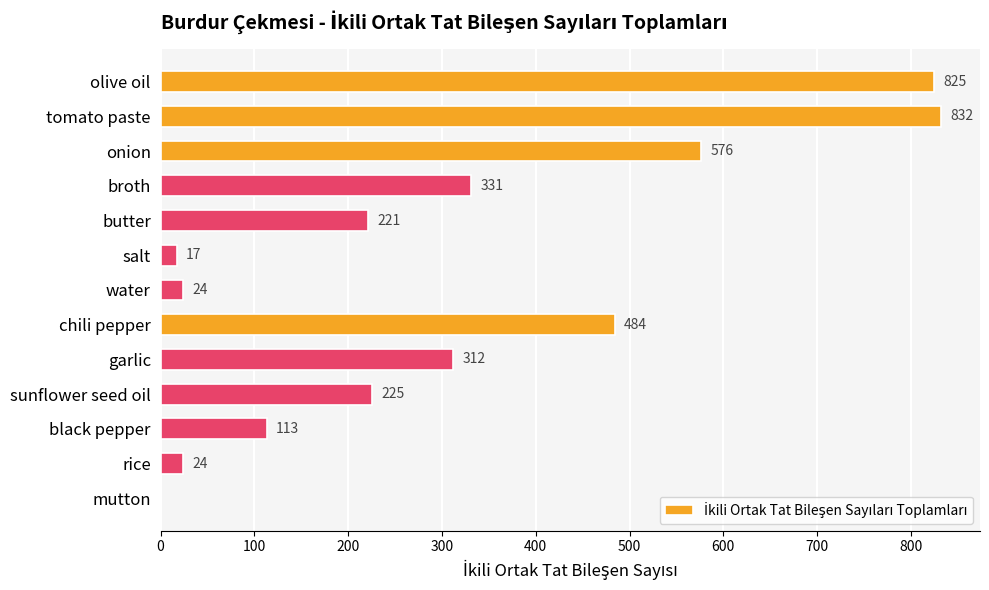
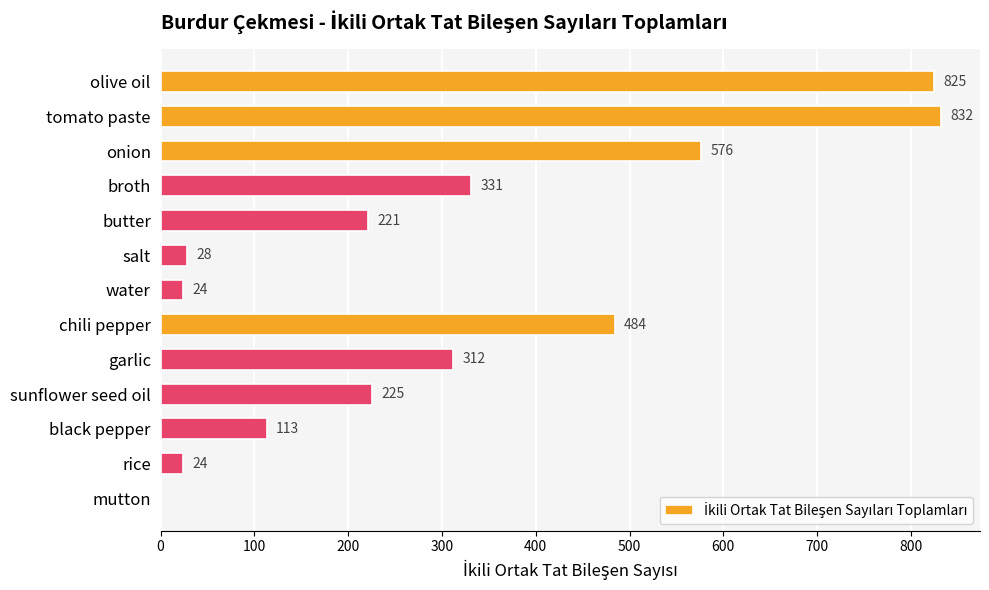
salt: 17 -> 28
